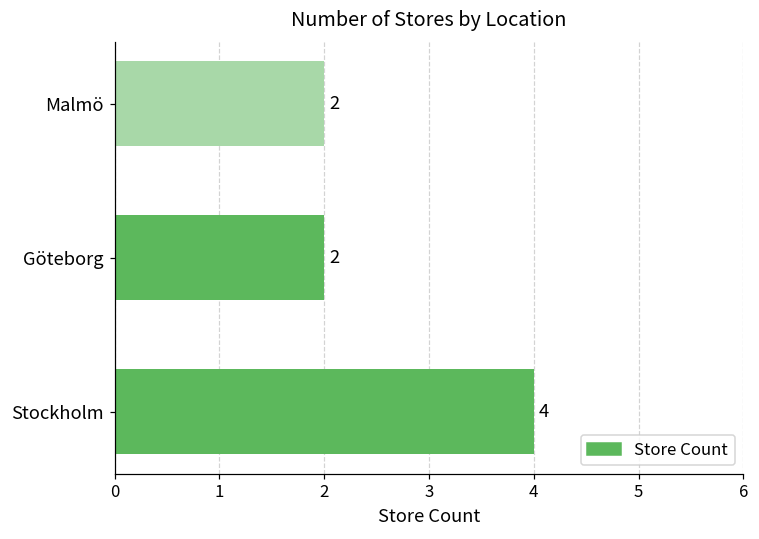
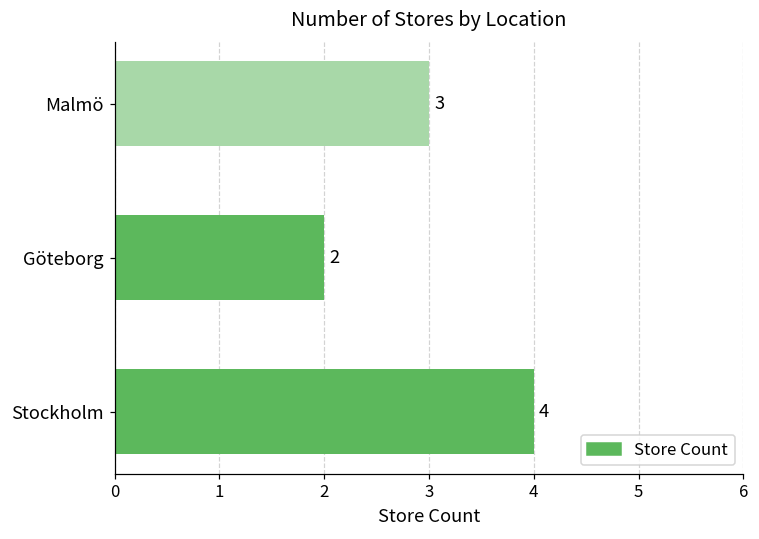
Malmö: 2 -> 3
